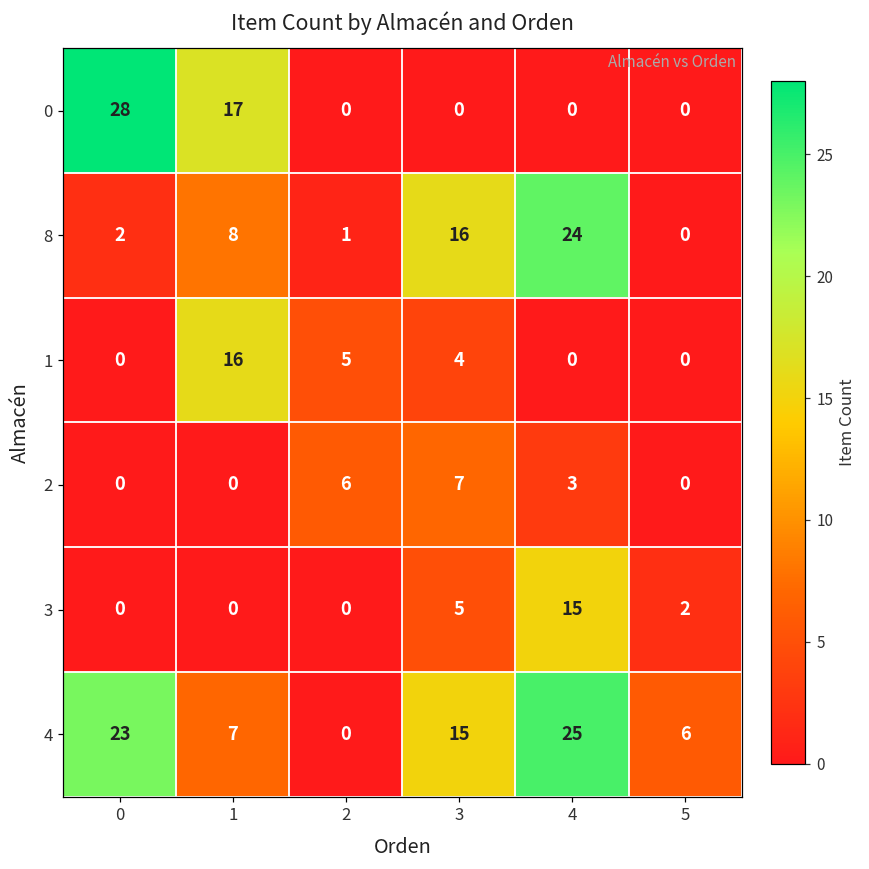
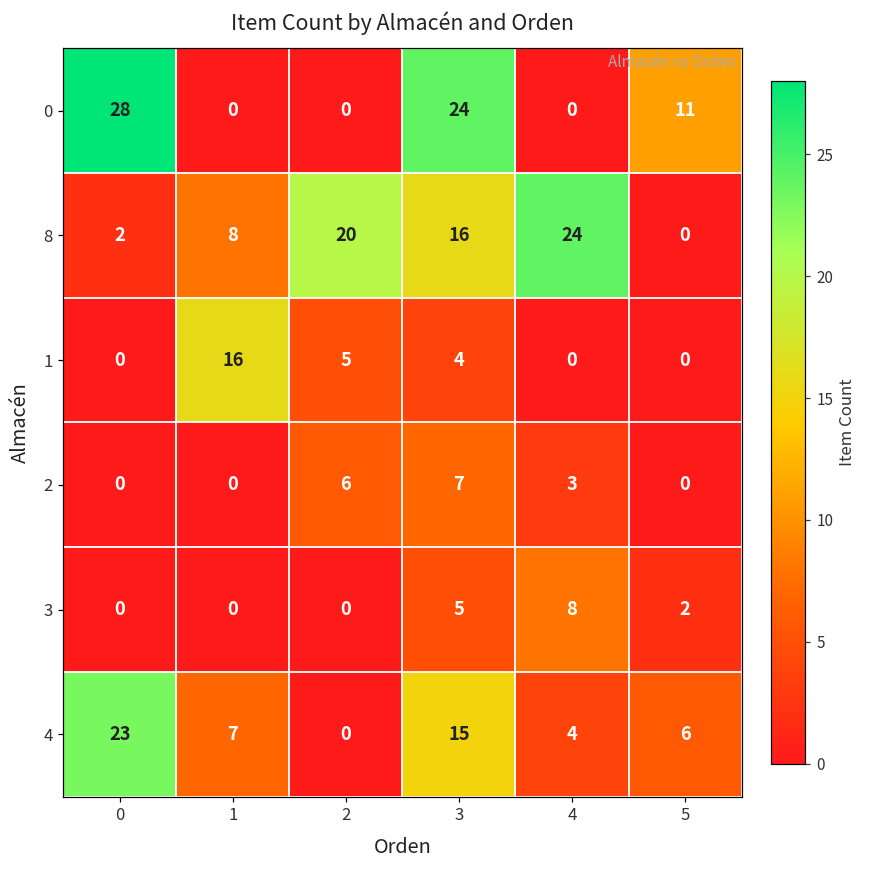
0, 1: 17 -> 0
0, 3: 0 -> 24
0, 5: 0 -> 11
8, 2: 1 -> 20
3, 4: 15 -> 8
4, 4: 25 -> 4
